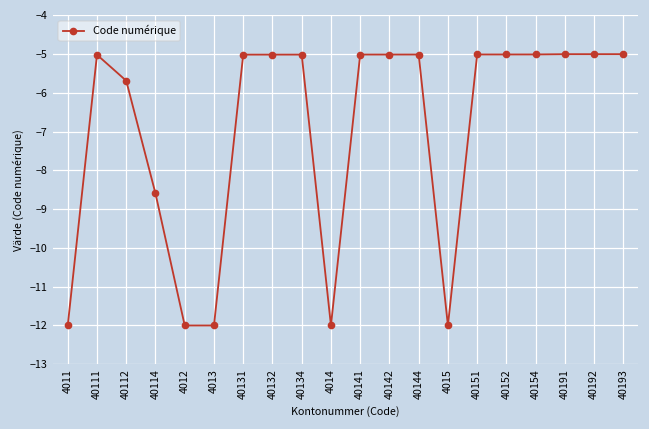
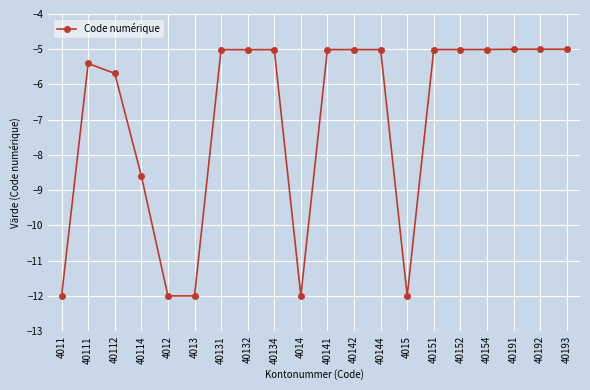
40111: -5.0 -> -5.4
